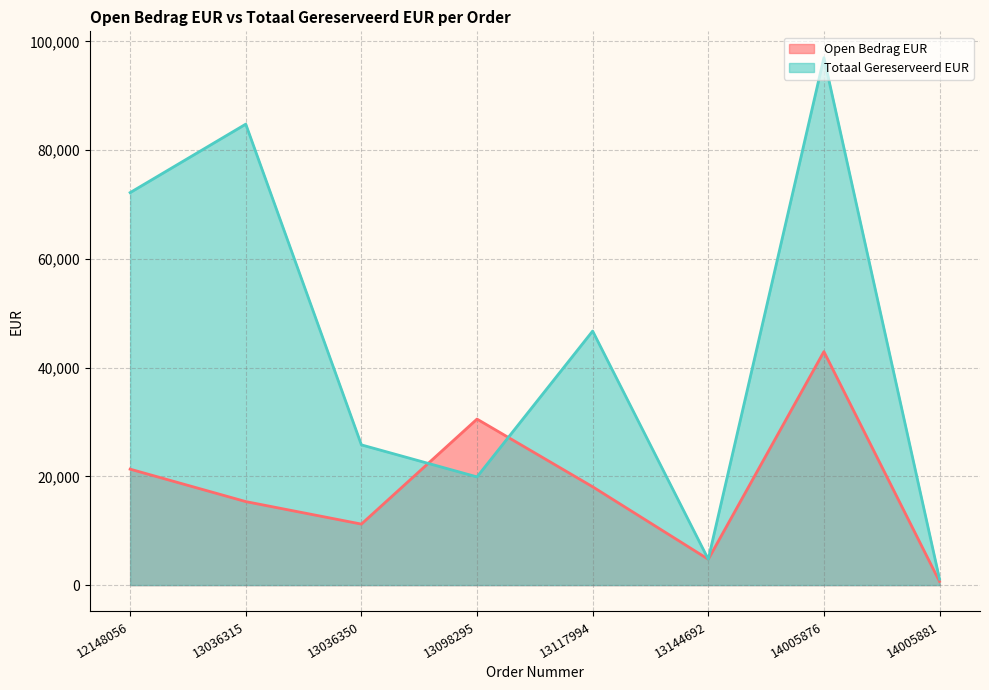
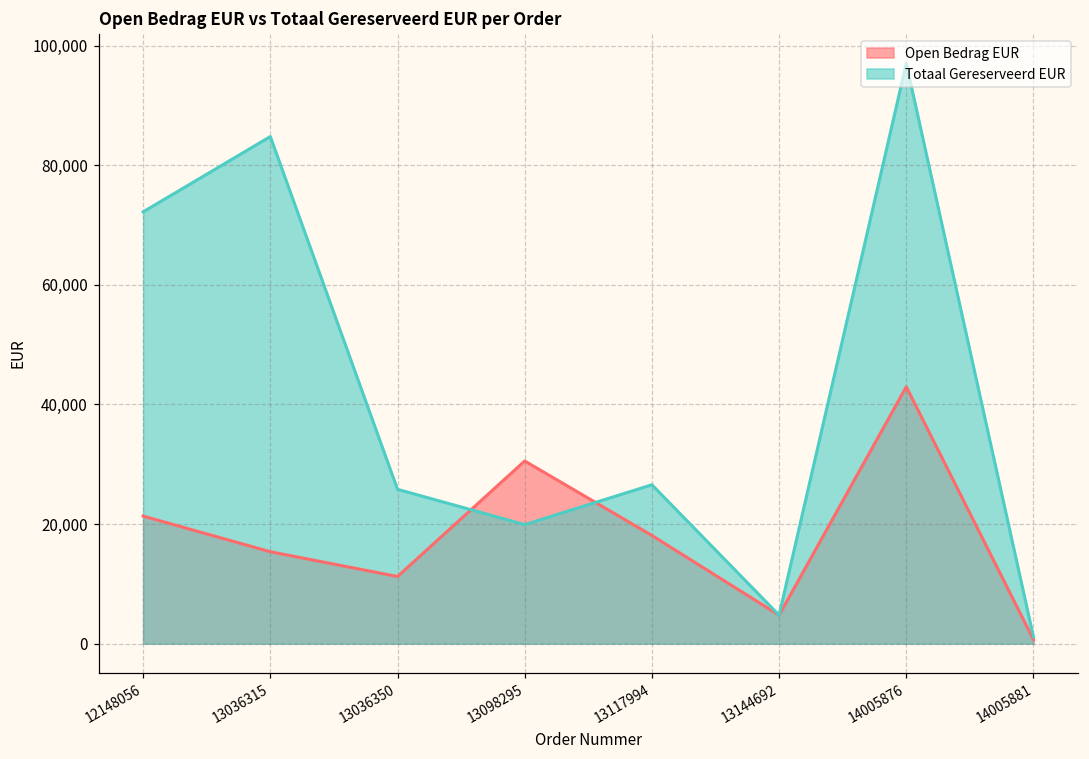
Totaal Gereserveerd EUR, 13117994: 47,000 -> 27,000
